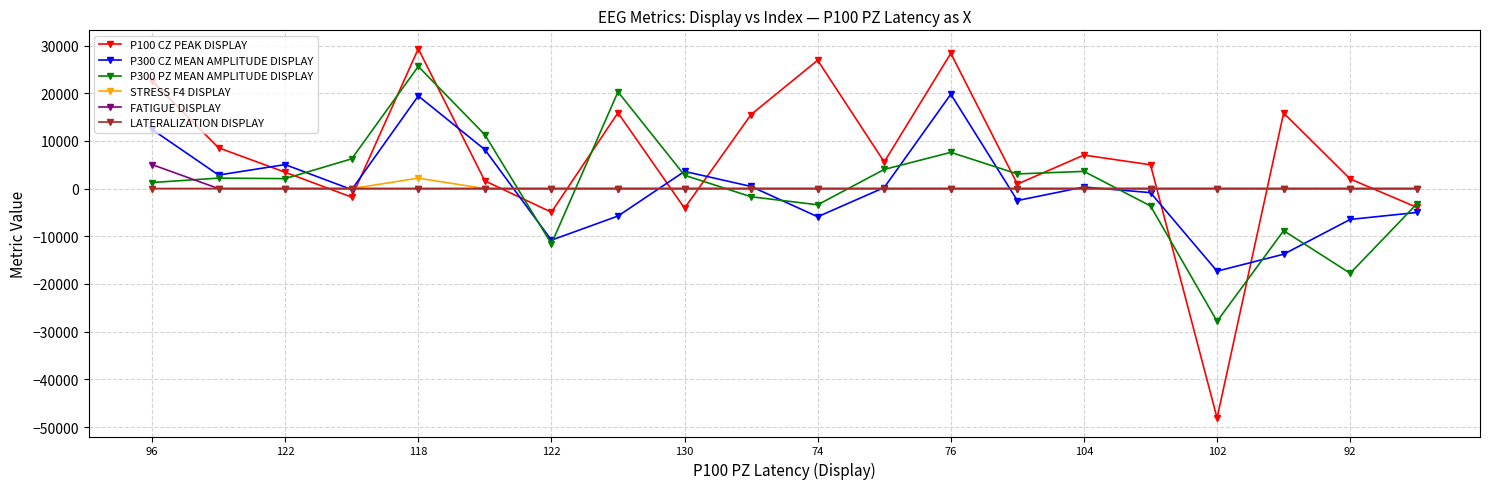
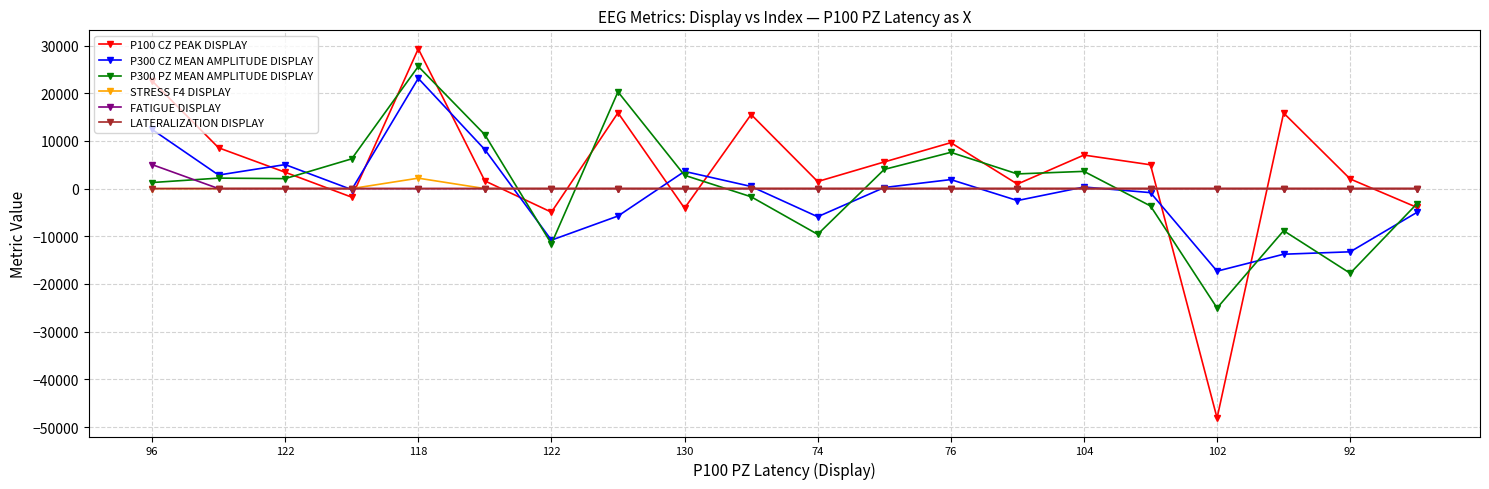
P300 CZ MEAN AMPLITUDE DISPLAY, 118: 19000 -> 23000
P100 CZ PEAK DISPLAY, 74: 27000 -> 1000
P300 PZ MEAN AMPLITUDE DISPLAY, 74: -3000 -> -10000
P100 CZ PEAK DISPLAY, 76: 28000 -> 10000
P300 CZ MEAN AMPLITUDE DISPLAY, 76: 20000 -> 2000
P300 PZ MEAN AMPLITUDE DISPLAY, 102: -28000 -> -25000
P300 CZ MEAN AMPLITUDE DISPLAY, 92: -6000 -> -13000
